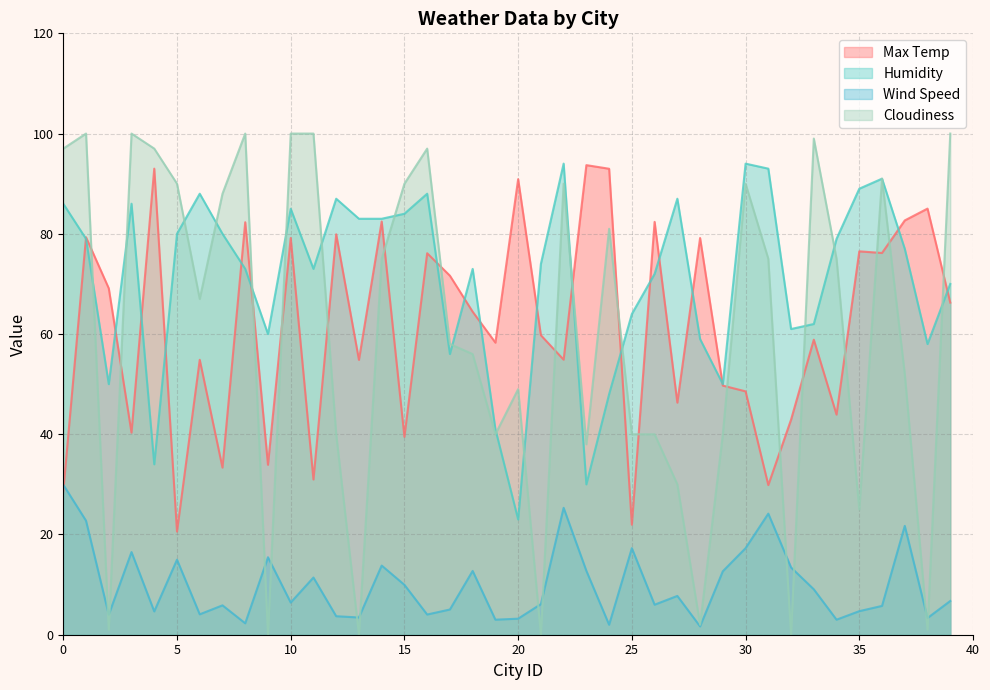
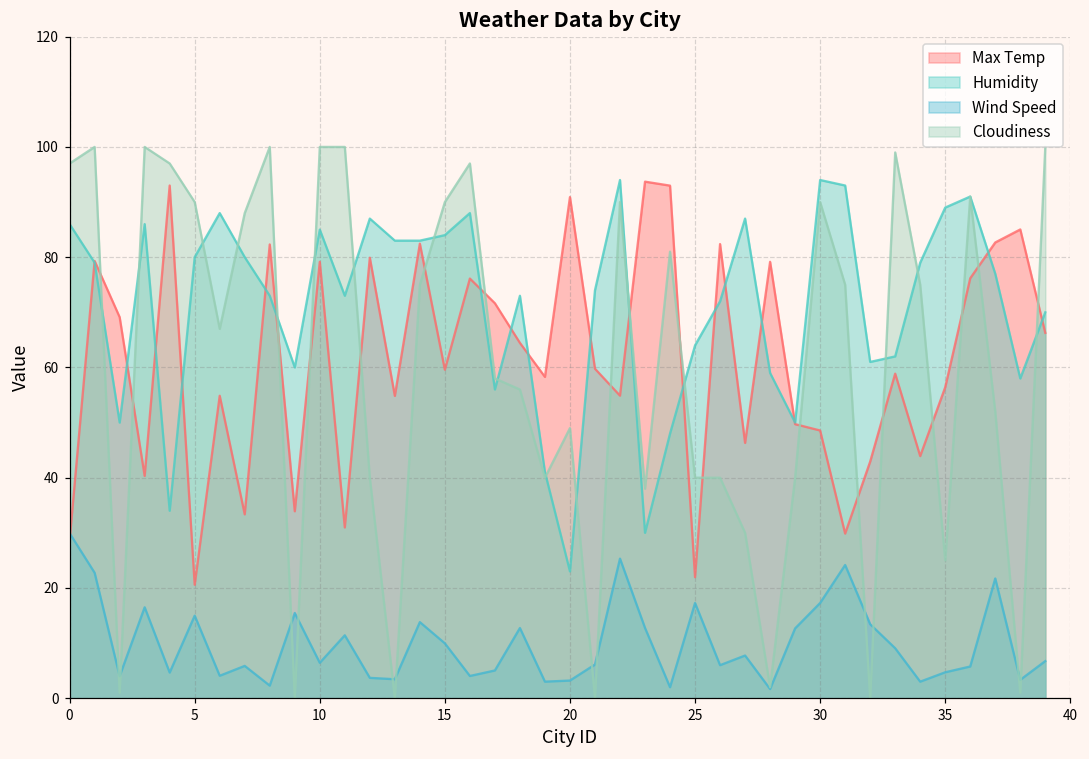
Max Temp, 15: 39 -> 60
Max Temp, 35: 77 -> 56
